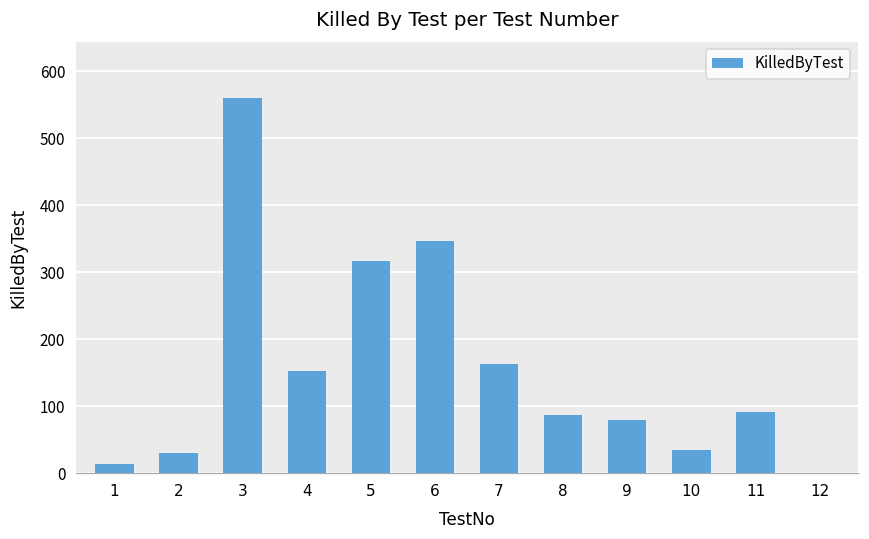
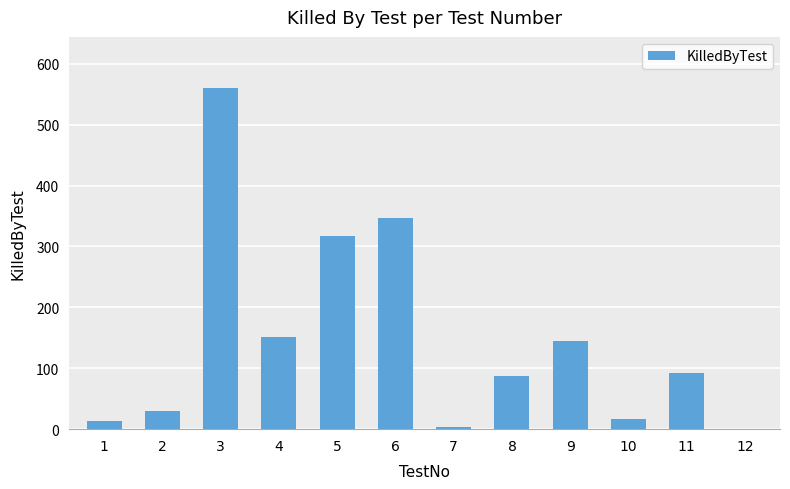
7: 160 -> 0
9: 80 -> 150
10: 40 -> 20
